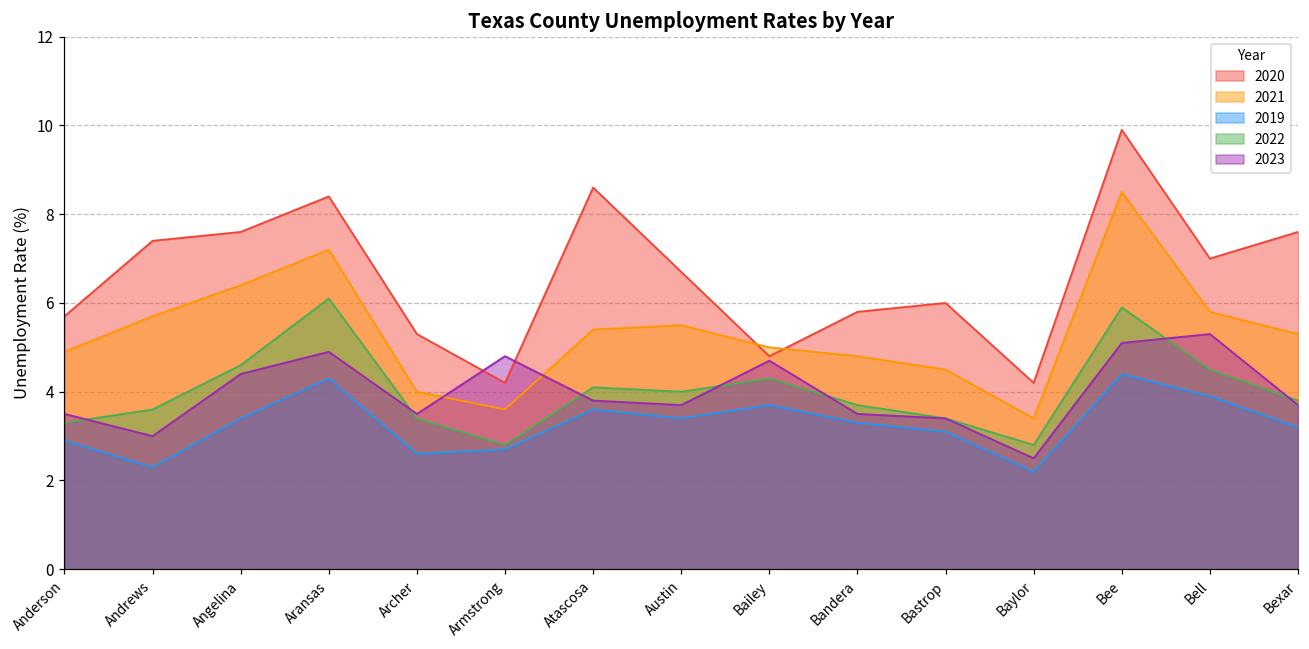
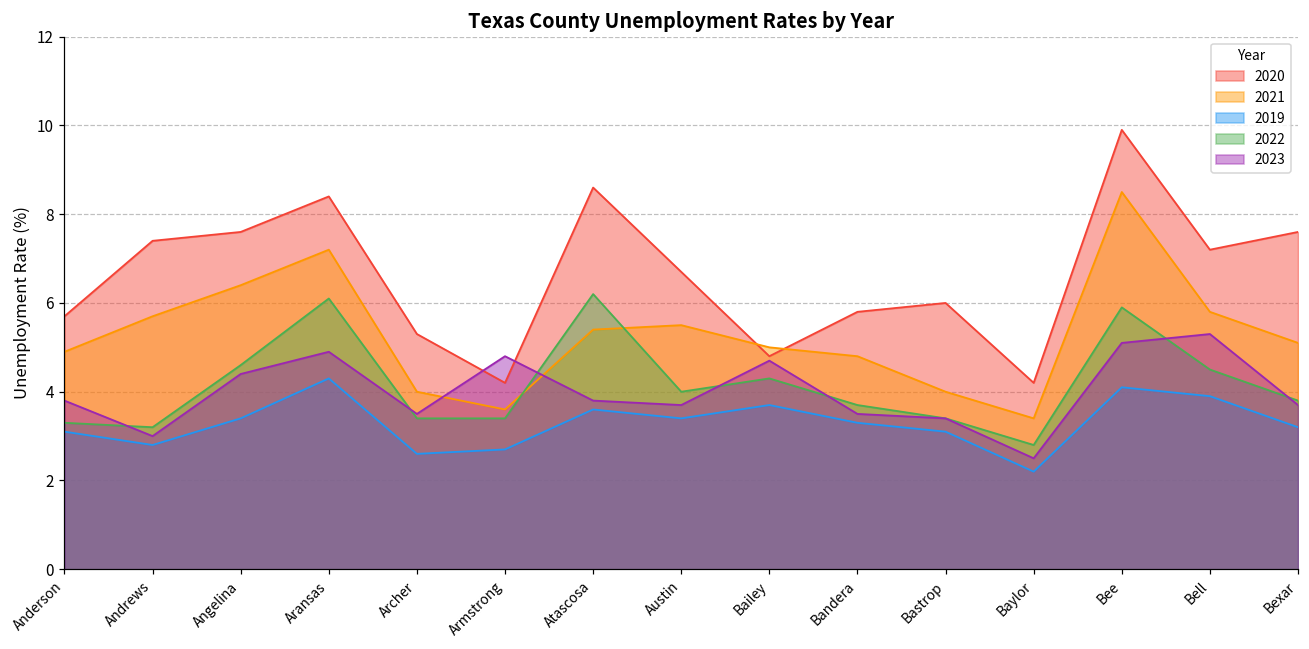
2019, Anderson: 2.9 -> 3.1
2023, Anderson: 3.5 -> 3.8
2019, Andrews: 2.3 -> 2.8
2022, Andrews: 3.6 -> 3.2
2022, Armstrong: 2.8 -> 3.4
2022, Atascosa: 4.1 -> 6.2
2021, Bastrop: 4.5 -> 4.0
2019, Bee: 4.4 -> 4.1
2020, Bell: 7.0 -> 7.2
2021, Bexar: 5.3 -> 5.1
